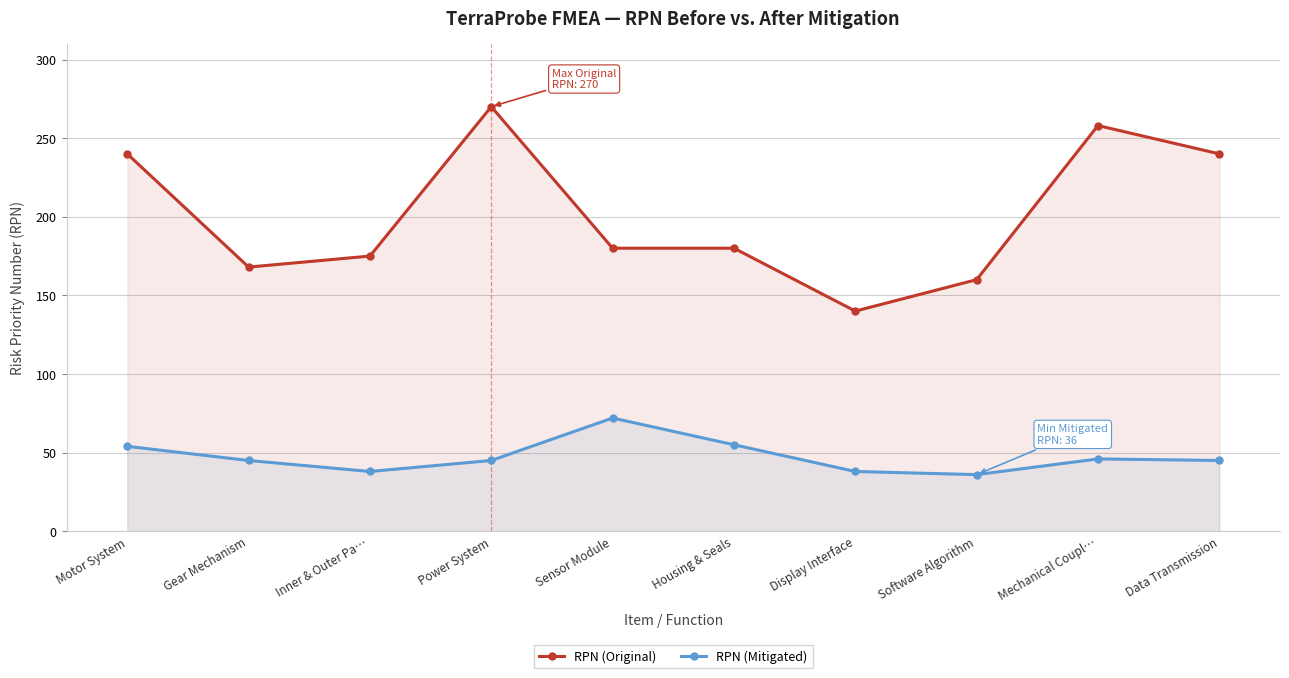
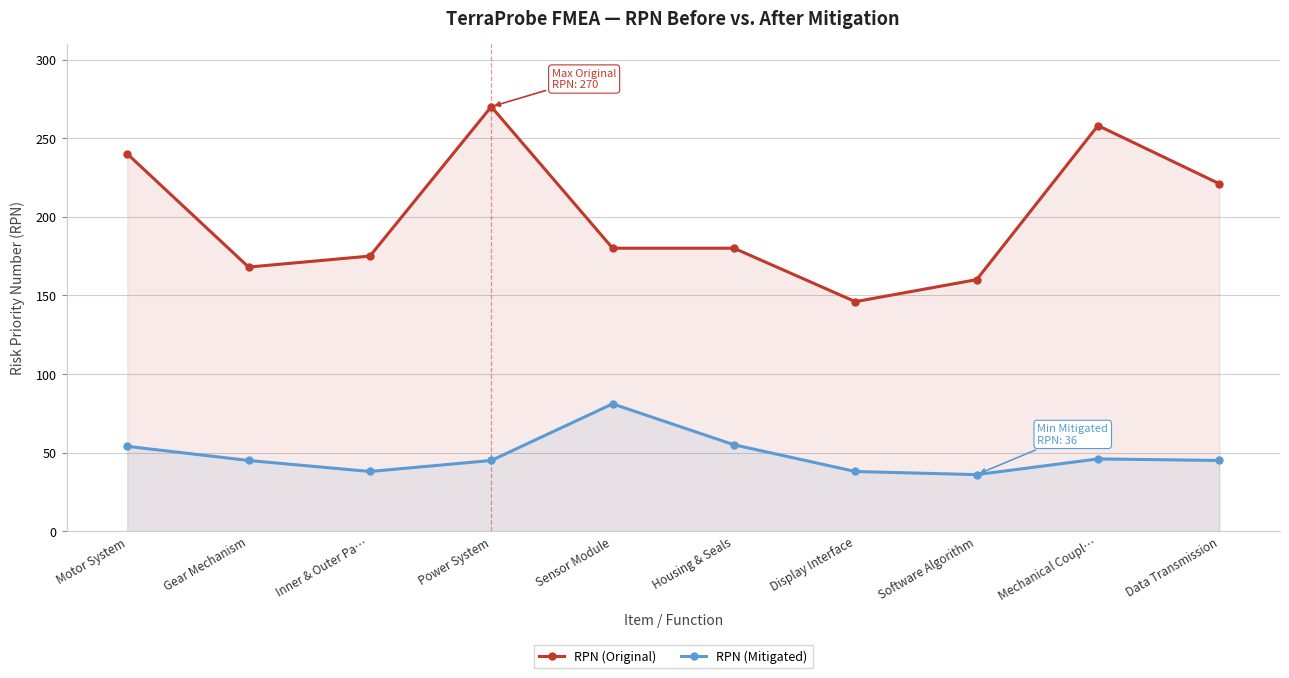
RPN (Mitigated), Sensor Module: 72 -> 81
RPN (Original), Display Interface: 140 -> 146
RPN (Original), Data Transmission: 240 -> 221
